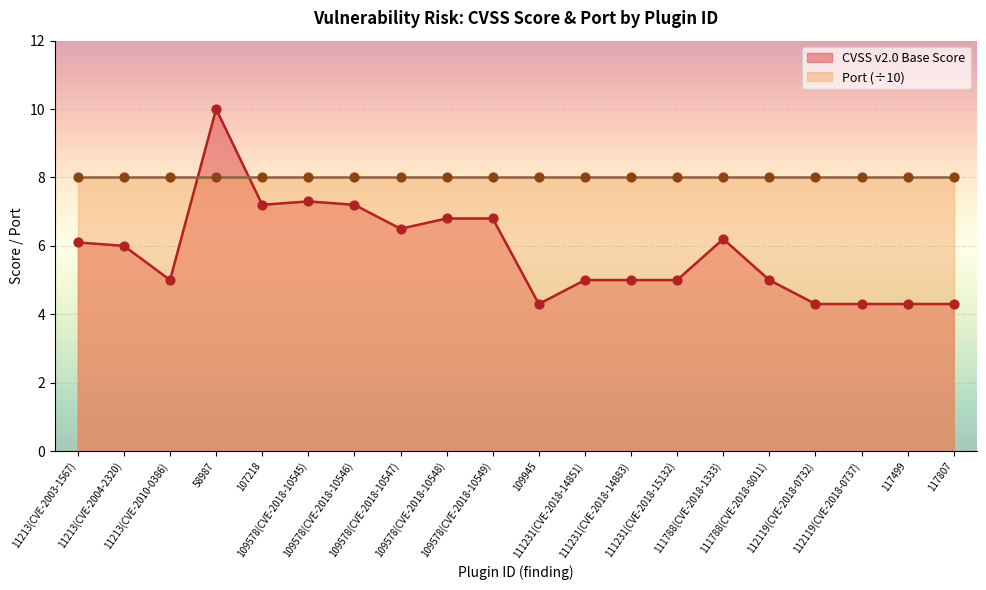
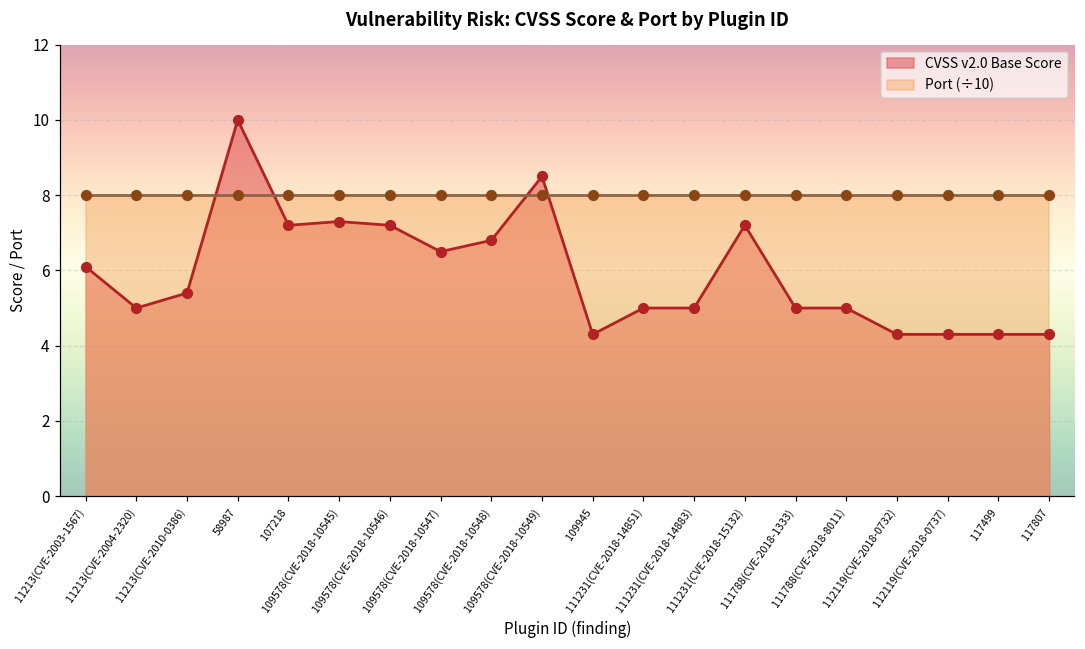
CVSS v2.0 Base Score, 11213(CVE-2004-2320): 6 -> 5
CVSS v2.0 Base Score, 11213(CVE-2010-0386): 5.0 -> 5.4
CVSS v2.0 Base Score, 109578(CVE-2018-10549): 6.8 -> 8.5
CVSS v2.0 Base Score, 111231(CVE-2018-15132): 5.0 -> 7.2
CVSS v2.0 Base Score, 111788(CVE-2018-1333): 6.2 -> 5.0
